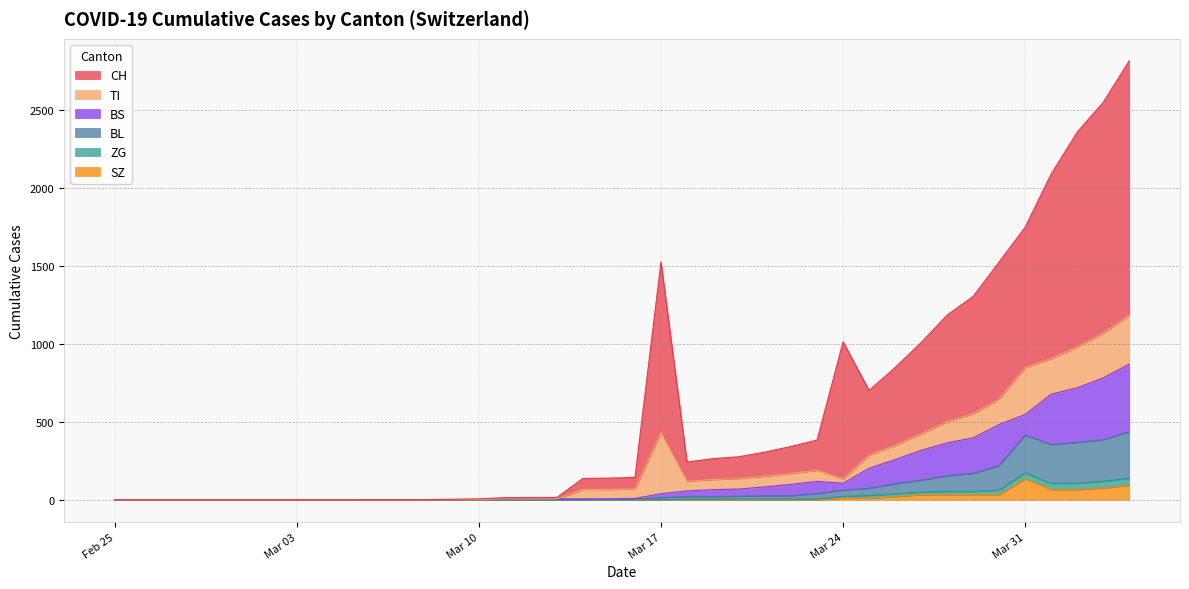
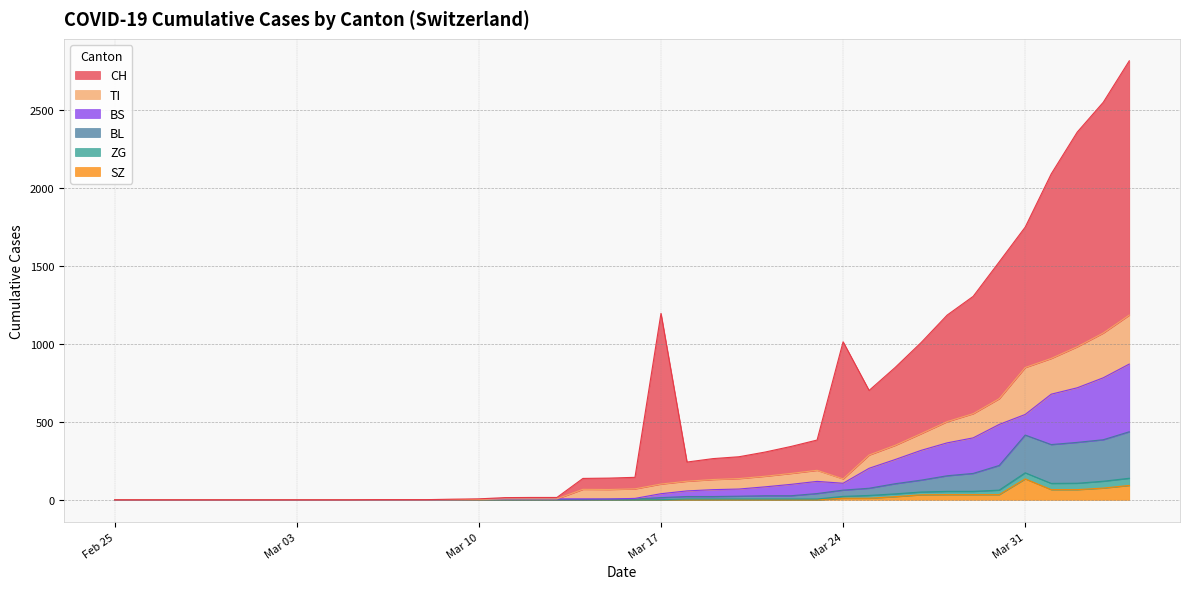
TI, Mar 17: 390 -> 60
